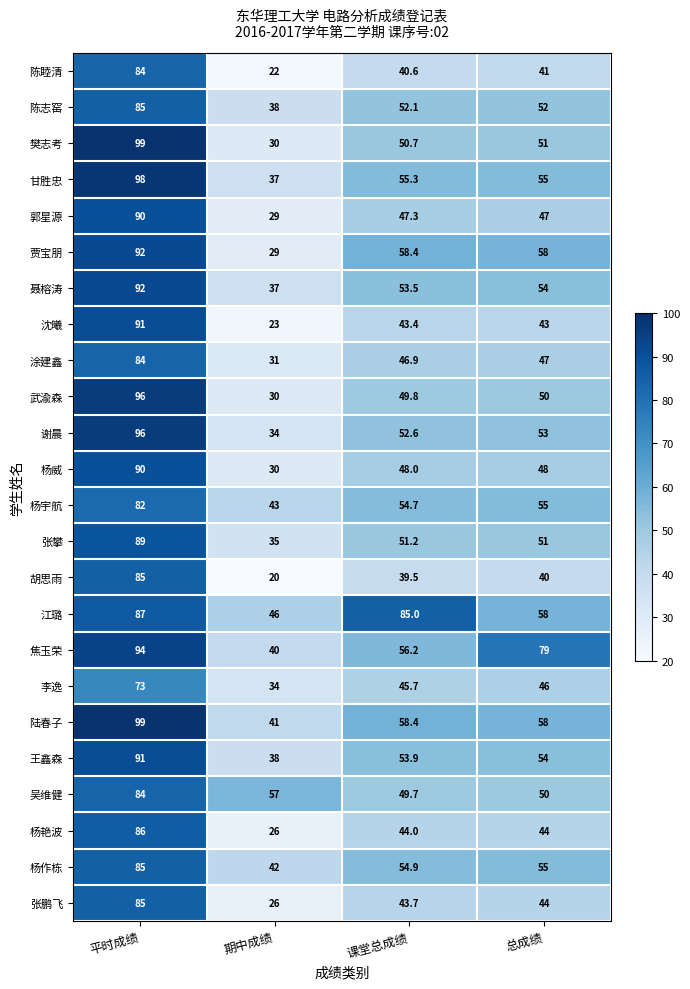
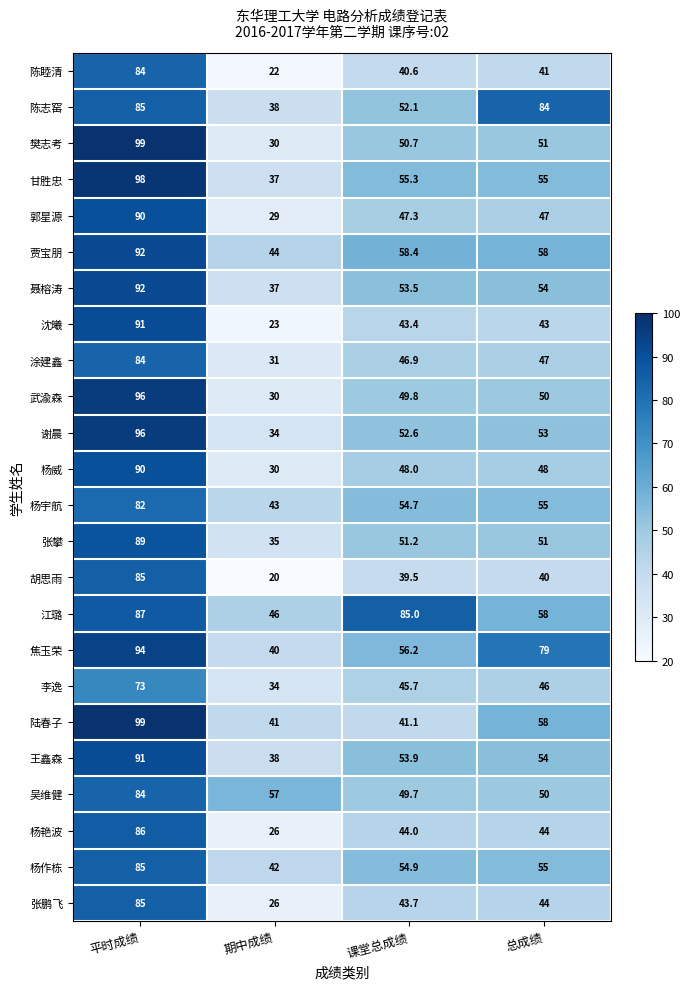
陈志窑, 总成绩: 52 -> 84
贾宝朋, 期中成绩: 29 -> 44
陆春子, 课堂总成绩: 58.4 -> 41.1
